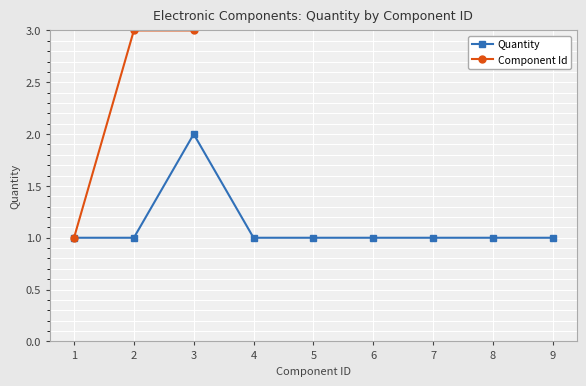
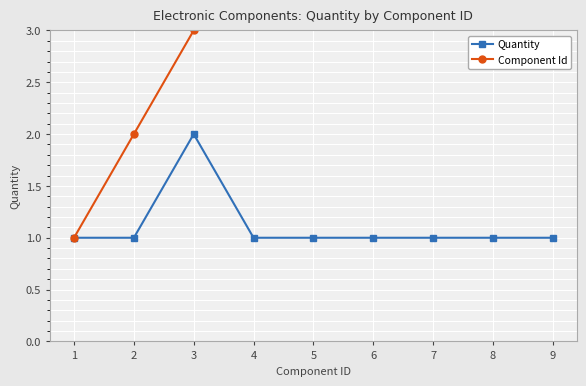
Component Id, 2: 3 -> 2
